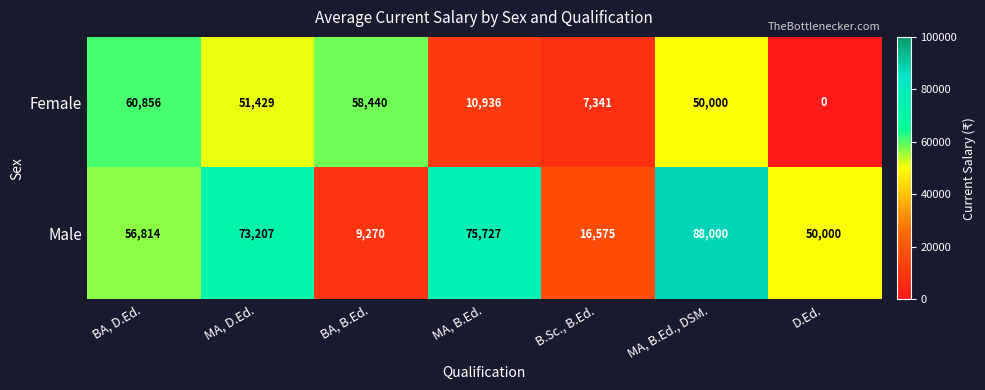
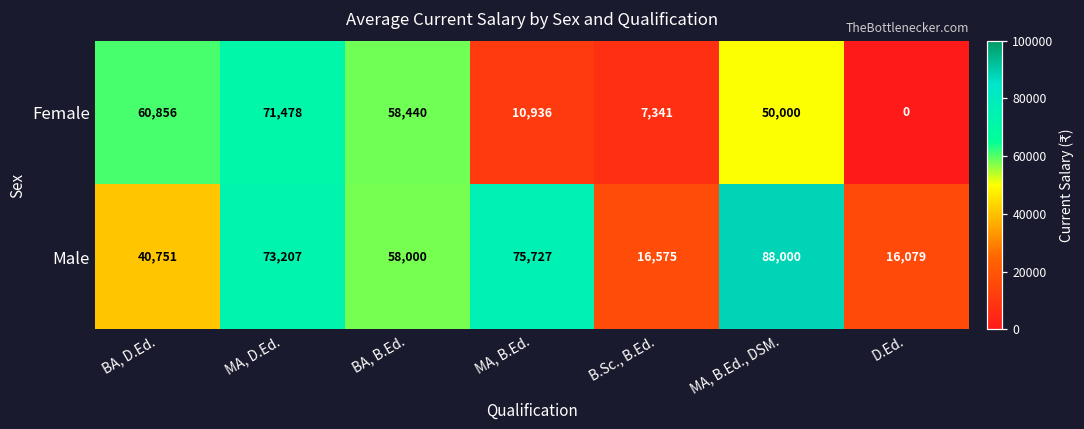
Female, MA, D.Ed.: 51,429 -> 71,478
Male, BA, D.Ed.: 56,814 -> 40,751
Male, BA, B.Ed.: 9,270 -> 58,000
Male, D.Ed.: 50,000 -> 16,079
